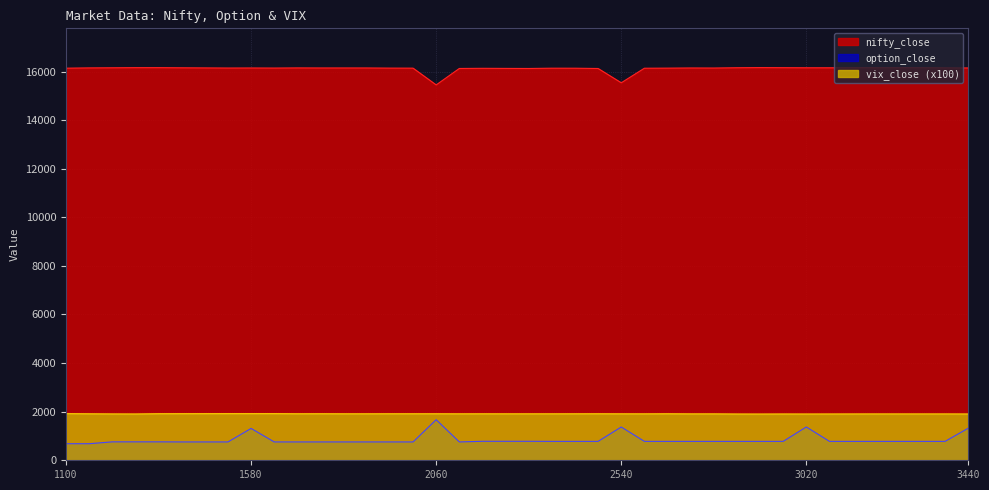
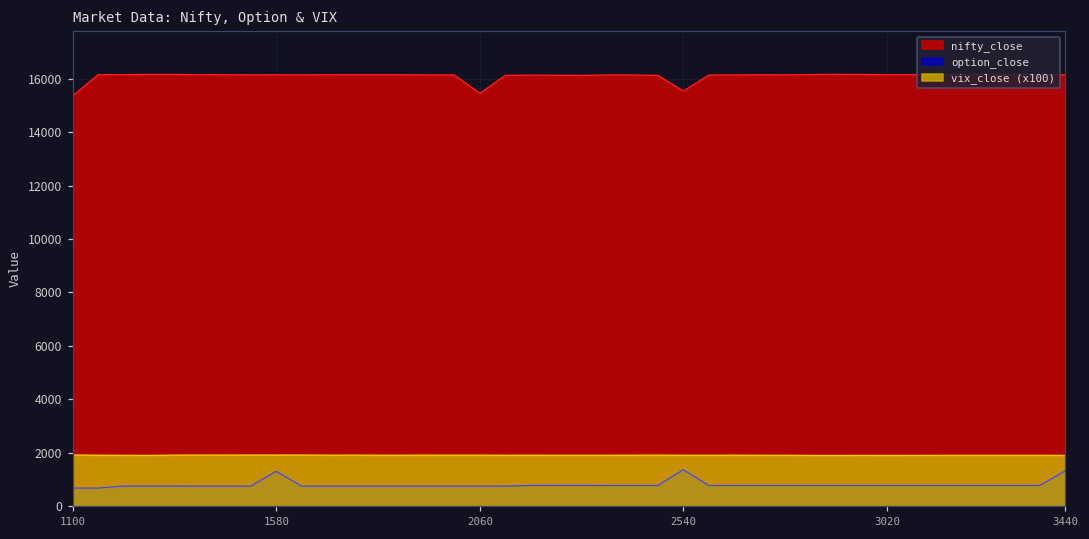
nifty_close, 1100: 16100 -> 15400
option_close, 2060: 1700 -> 800
option_close, 3020: 1400 -> 800
